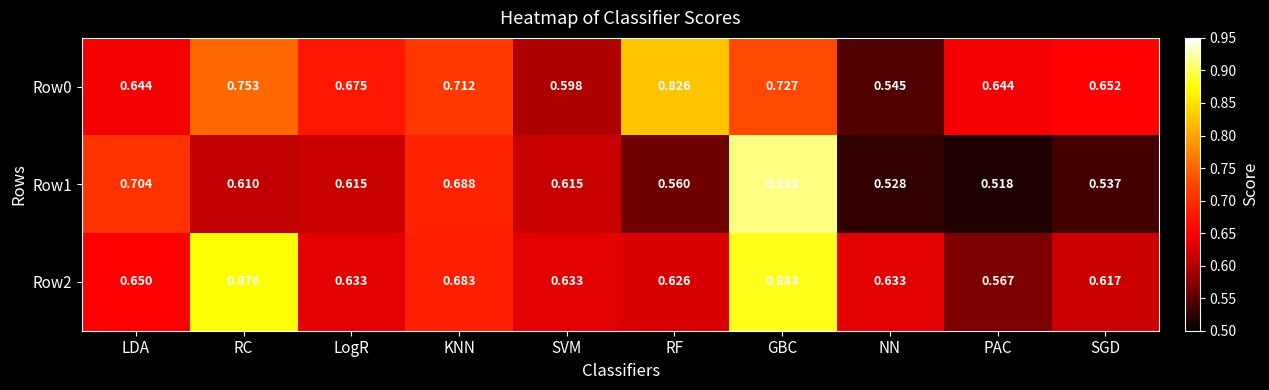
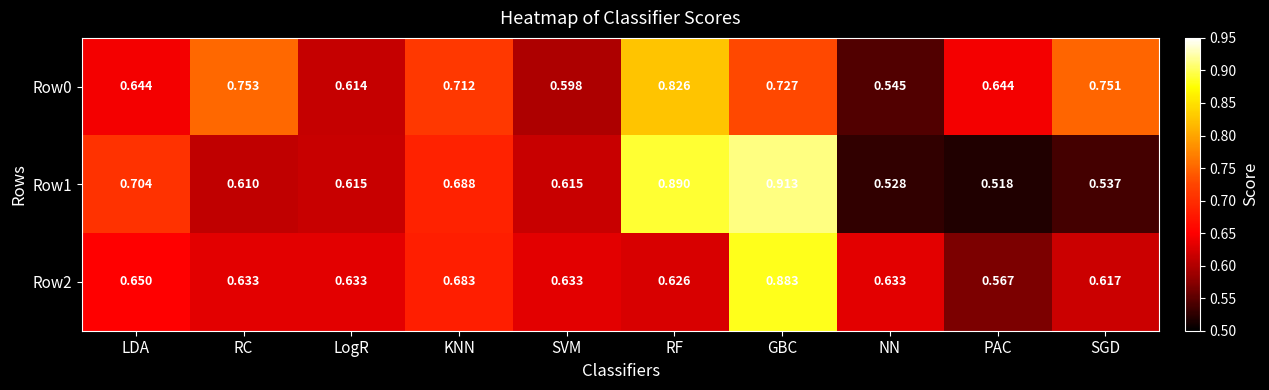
Row0, LogR: 0.675 -> 0.614
Row0, SGD: 0.652 -> 0.751
Row1, RF: 0.560 -> 0.890
Row2, RC: 0.876 -> 0.633
